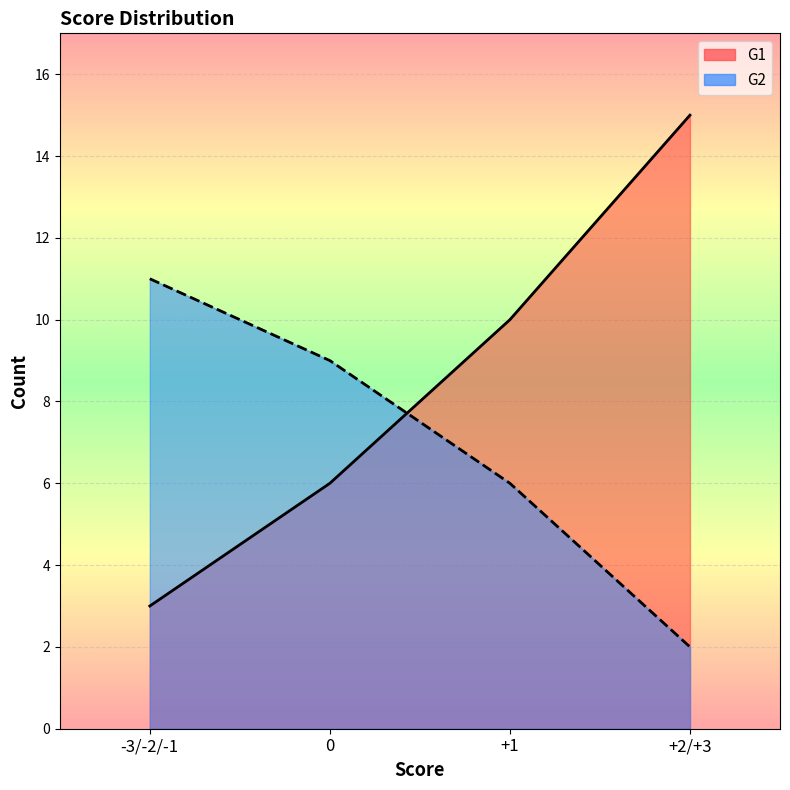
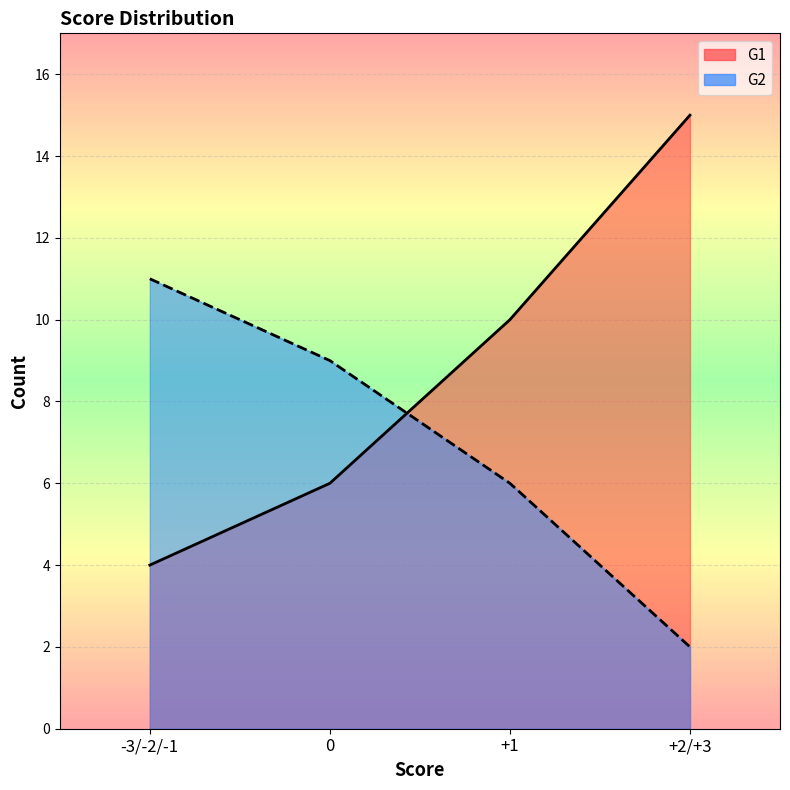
G1, -3/-2/-1: 3 -> 4
